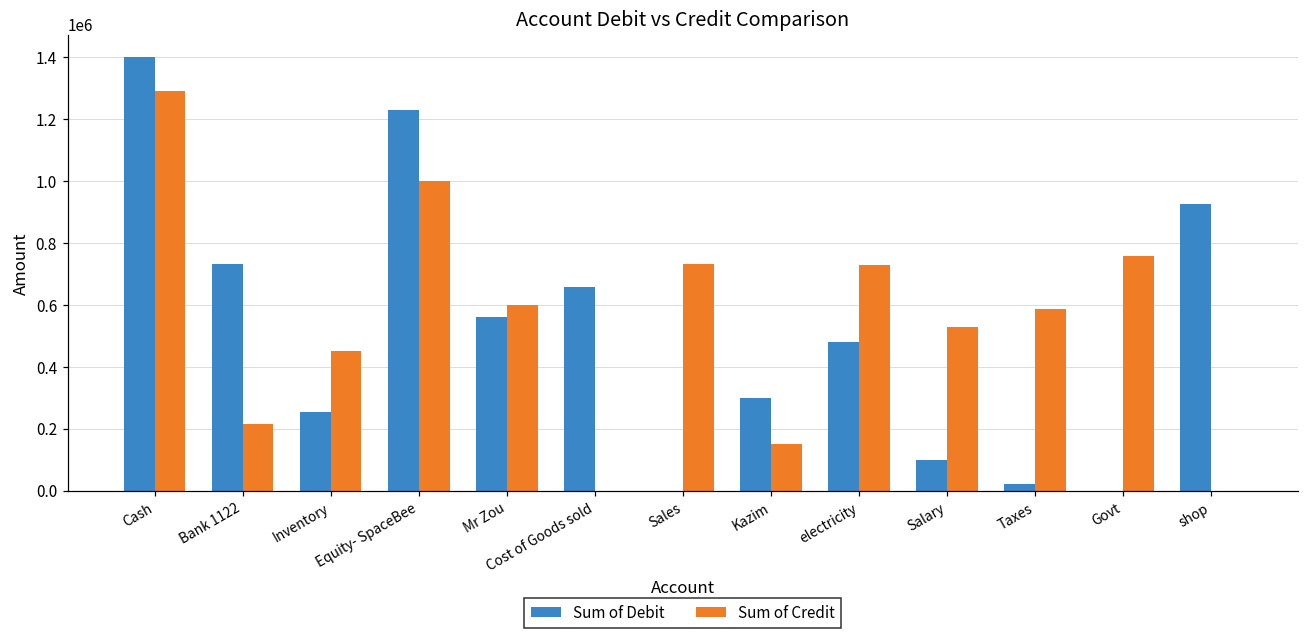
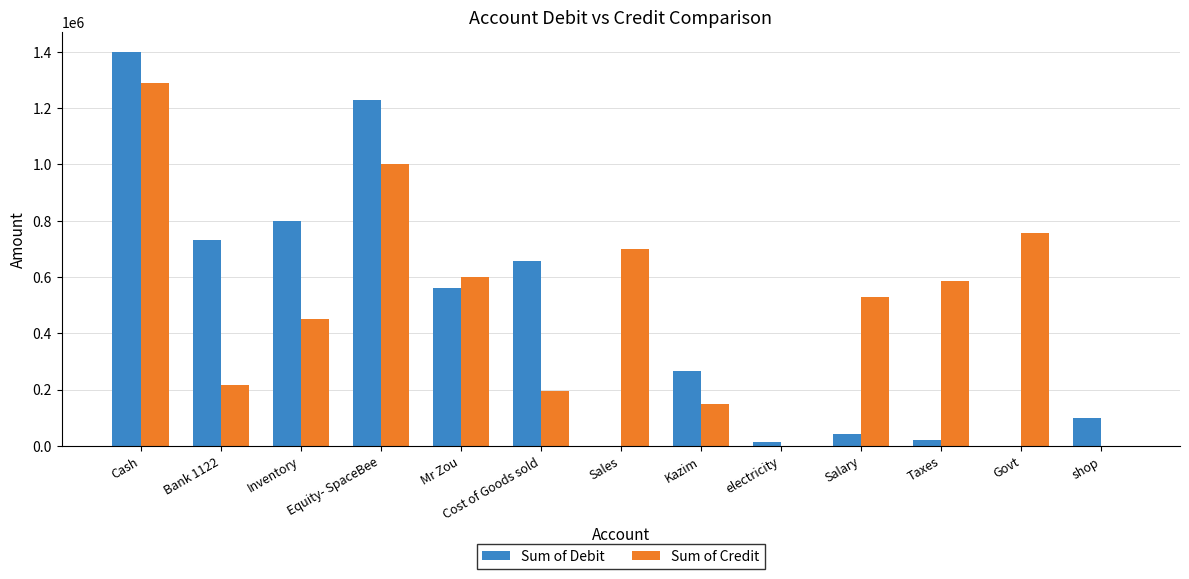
Sum of Debit, Inventory: 260000 -> 800000
Sum of Credit, Cost of Goods sold: 0 -> 190000
Sum of Credit, Sales: 730000 -> 700000
Sum of Debit, Kazim: 300000 -> 270000
Sum of Debit, electricity: 480000 -> 20000
Sum of Credit, electricity: 730000 -> 0
Sum of Debit, Salary: 100000 -> 40000
Sum of Debit, shop: 920000 -> 100000
